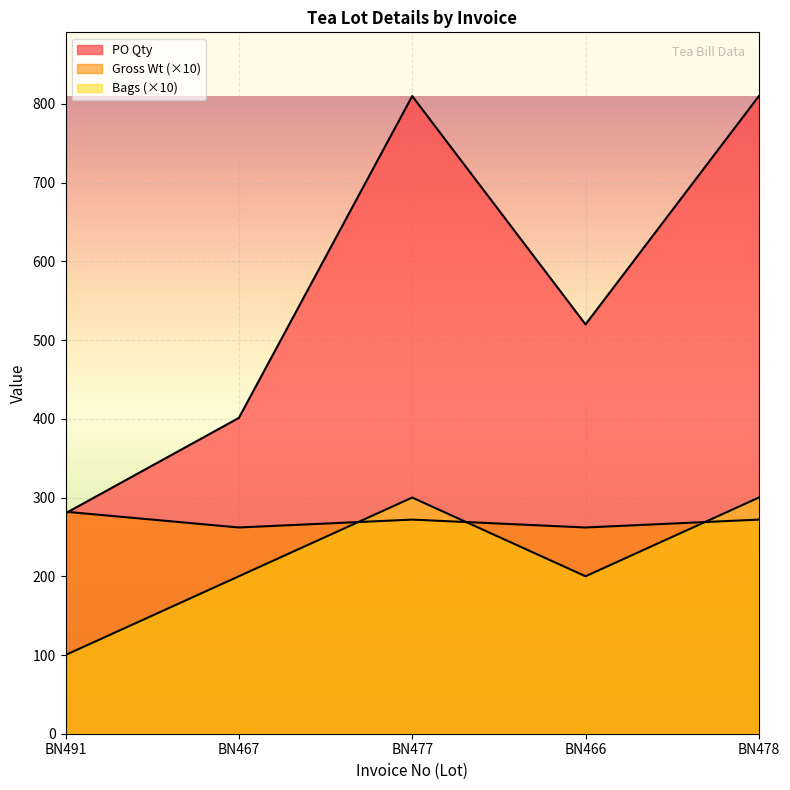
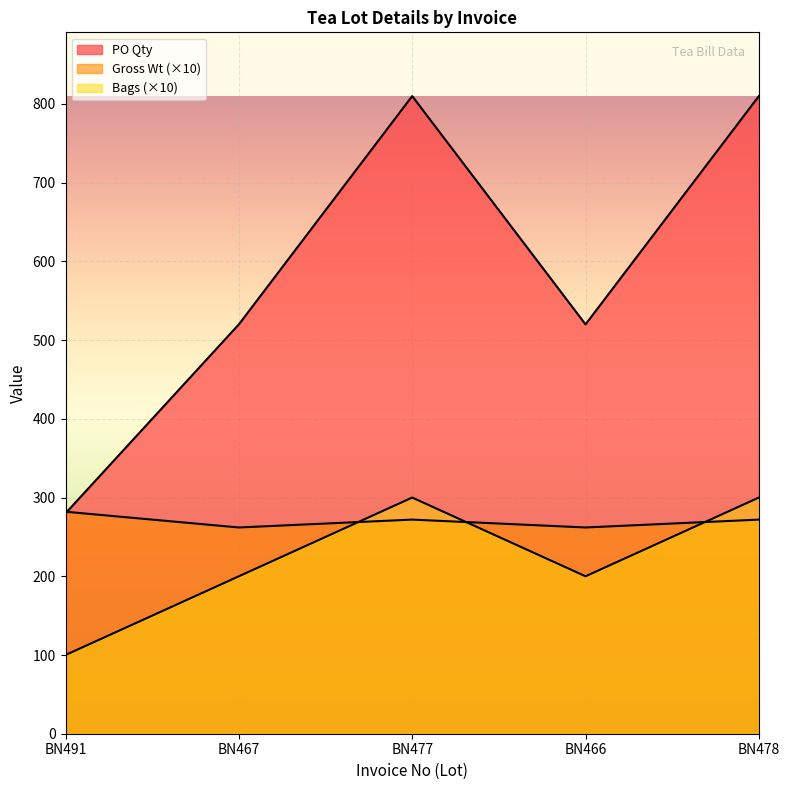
PO Qty, BN467: 400 -> 520
